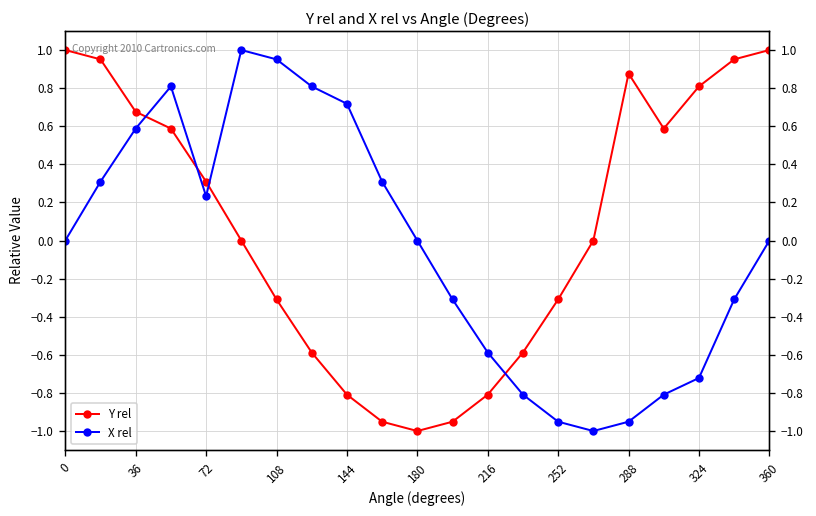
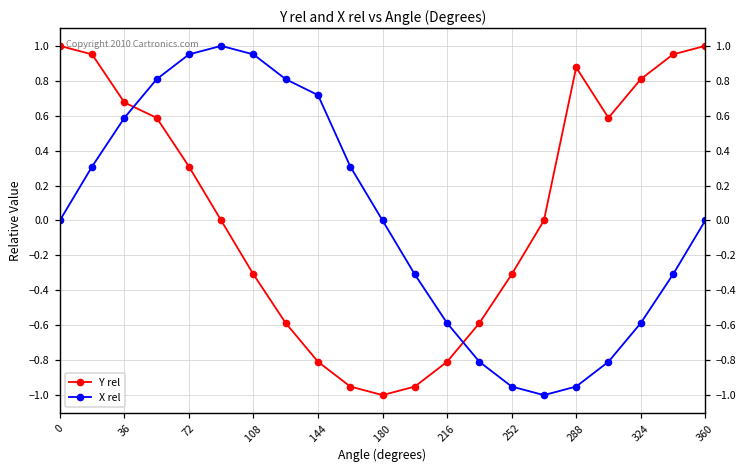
X rel, 72: 0.23 -> 0.95
X rel, 324: -0.72 -> -0.59
